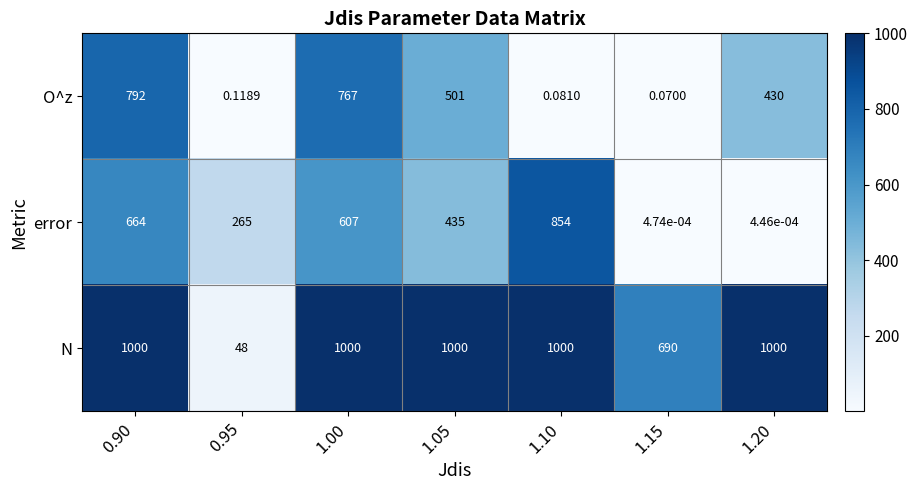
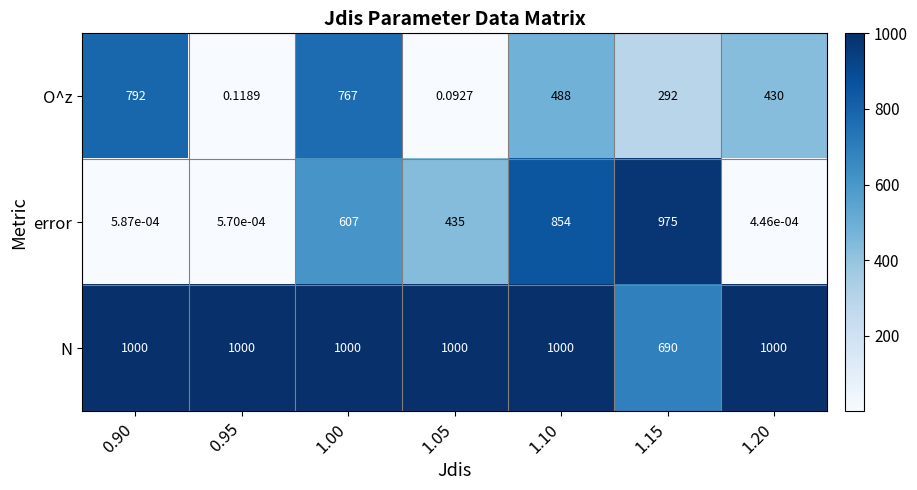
O^z, 1.05: 501 -> 0.0927
O^z, 1.10: 0.0810 -> 488
O^z, 1.15: 0.0700 -> 292
error, 0.90: 664 -> 5.87e-04
error, 0.95: 265 -> 5.70e-04
error, 1.15: 4.74e-04 -> 975
N, 0.95: 48 -> 1000
